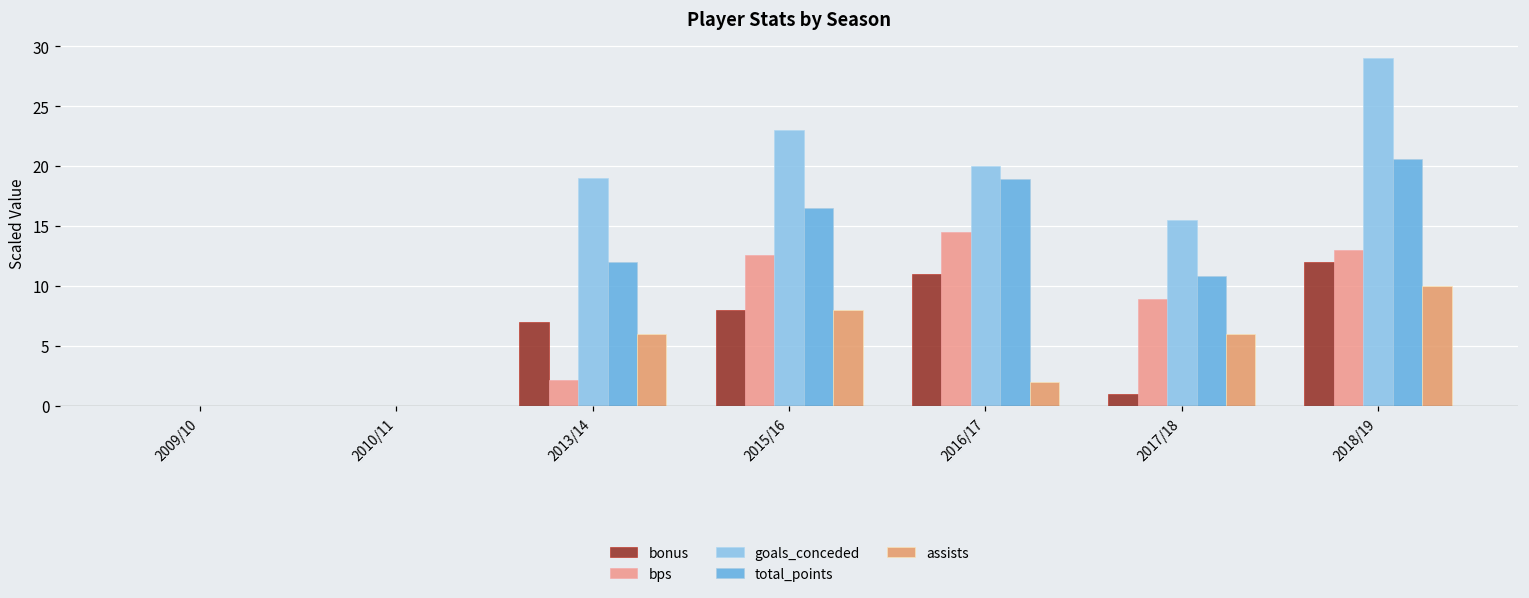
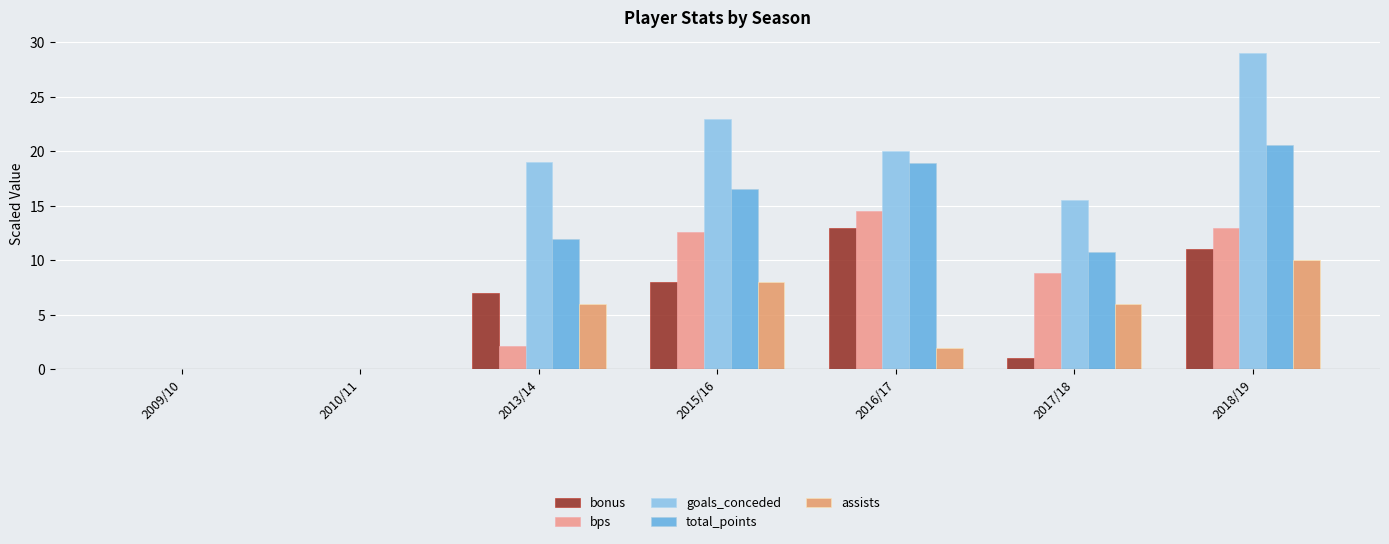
bonus, 2016/17: 11 -> 13
bonus, 2018/19: 12 -> 11
